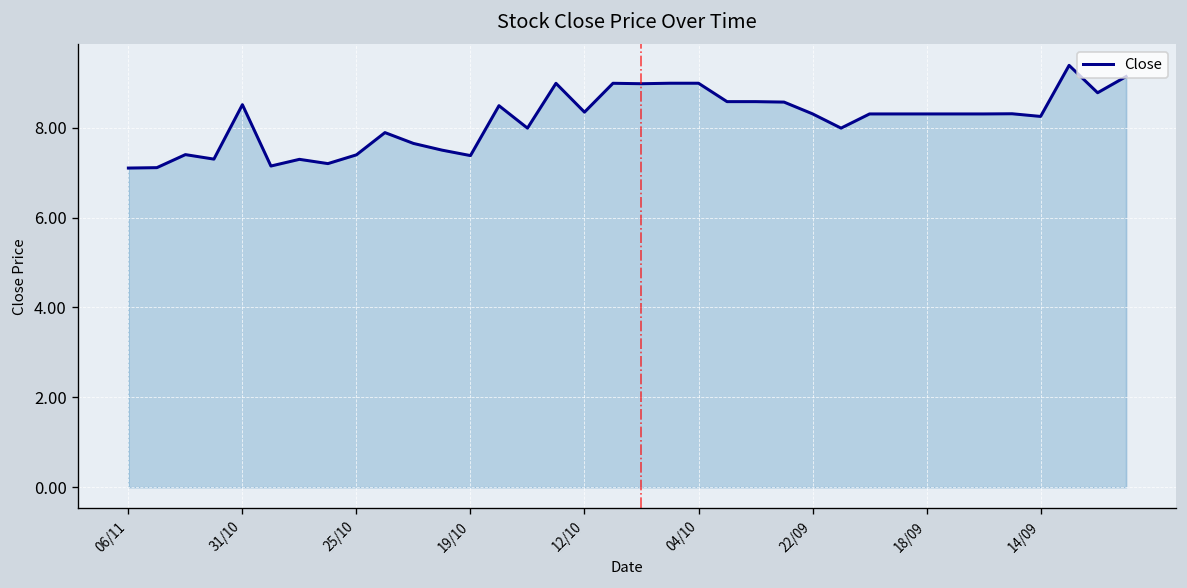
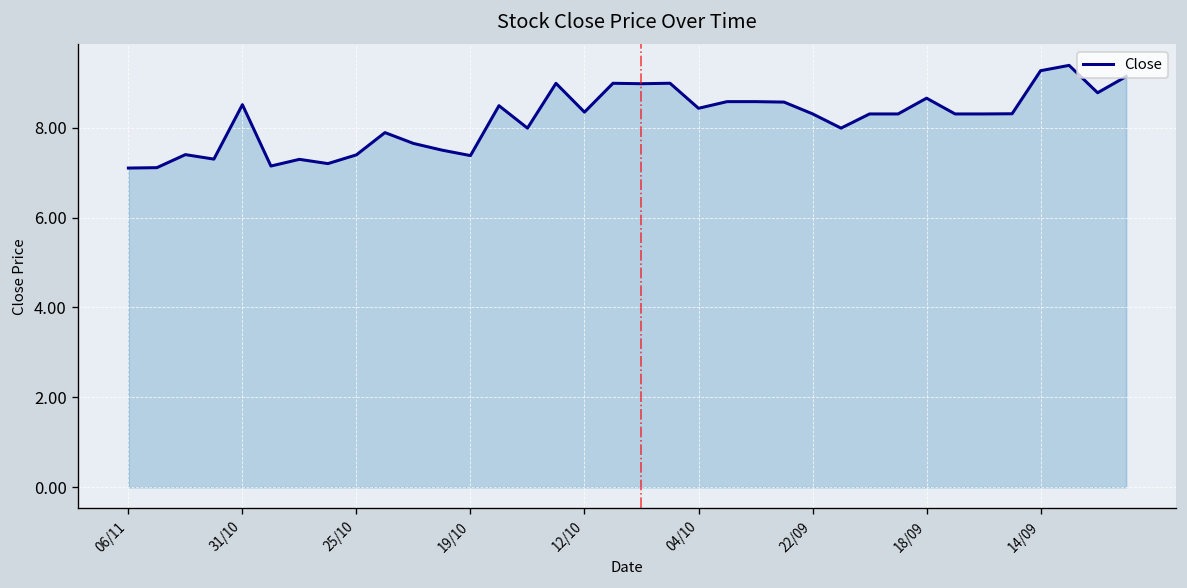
04/10: 9.0 -> 8.4
18/09: 8.3 -> 8.7
14/09: 8.2 -> 9.3
